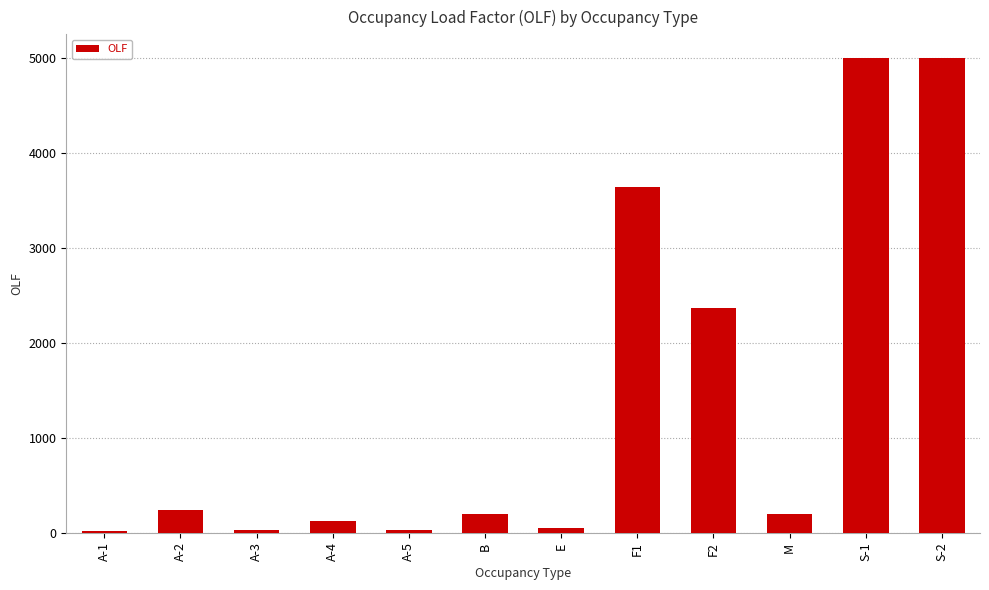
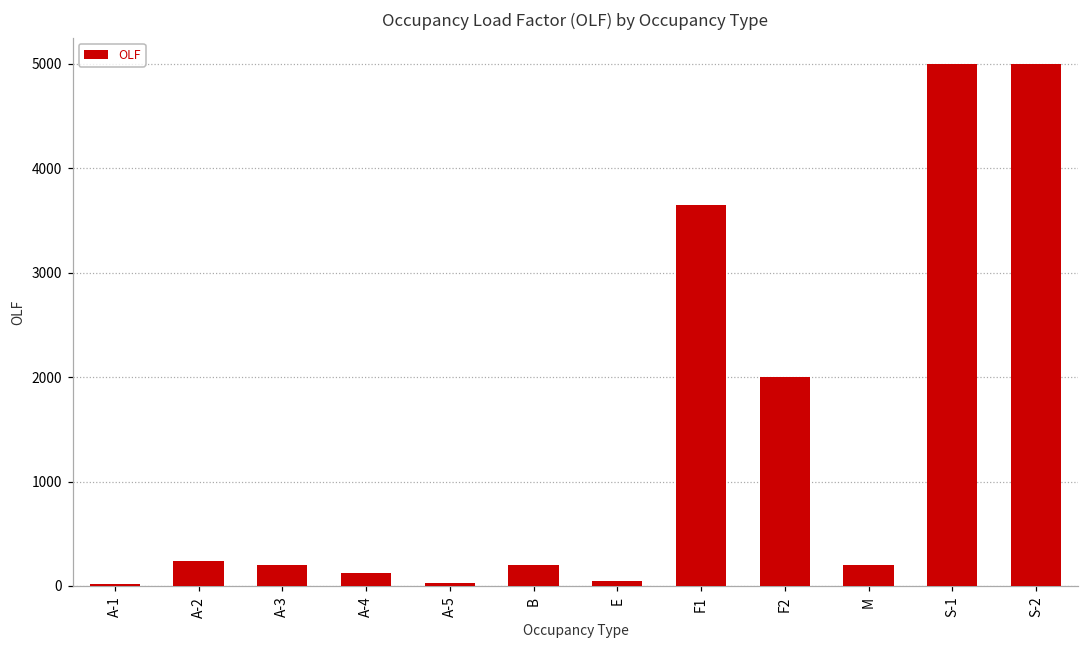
A-3: 0 -> 200
F2: 2400 -> 2000
